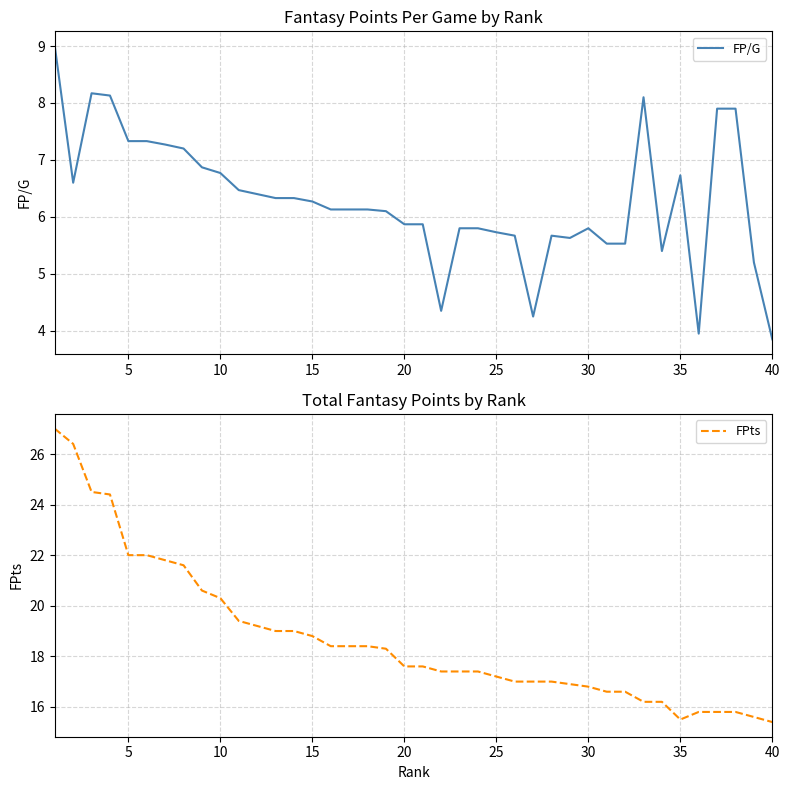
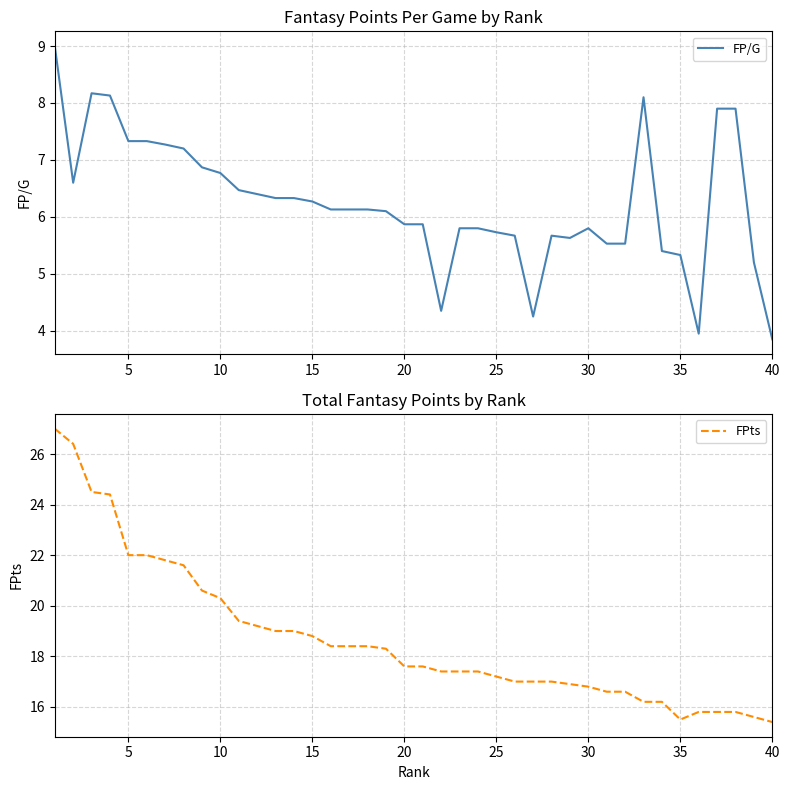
Fantasy Points Per Game by Rank, 35: 6.7 -> 5.3
